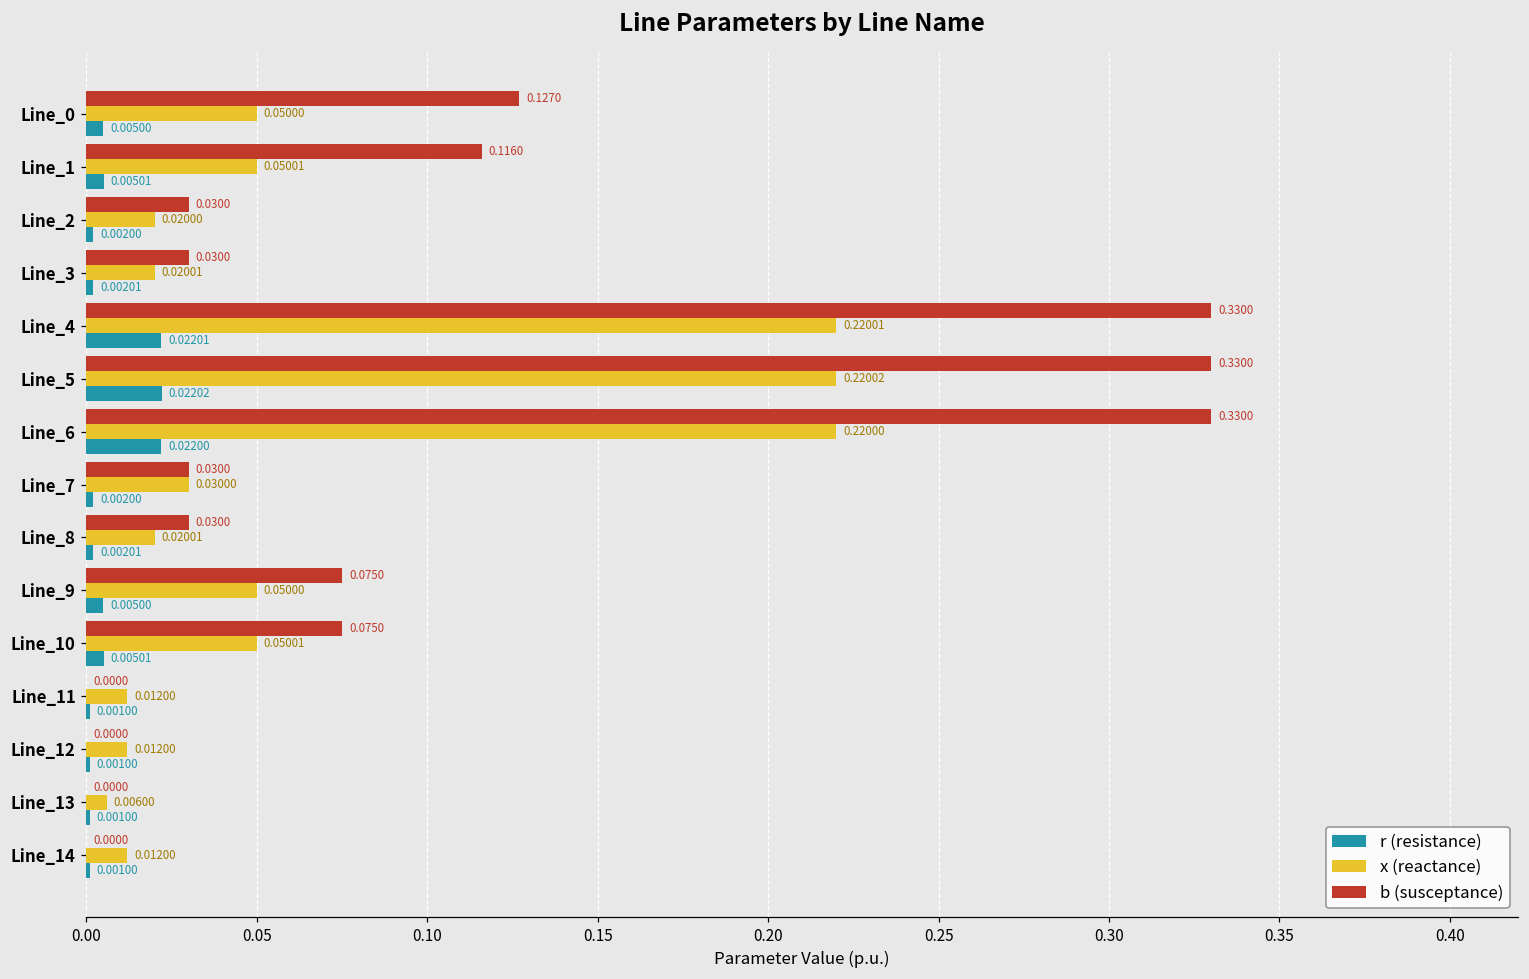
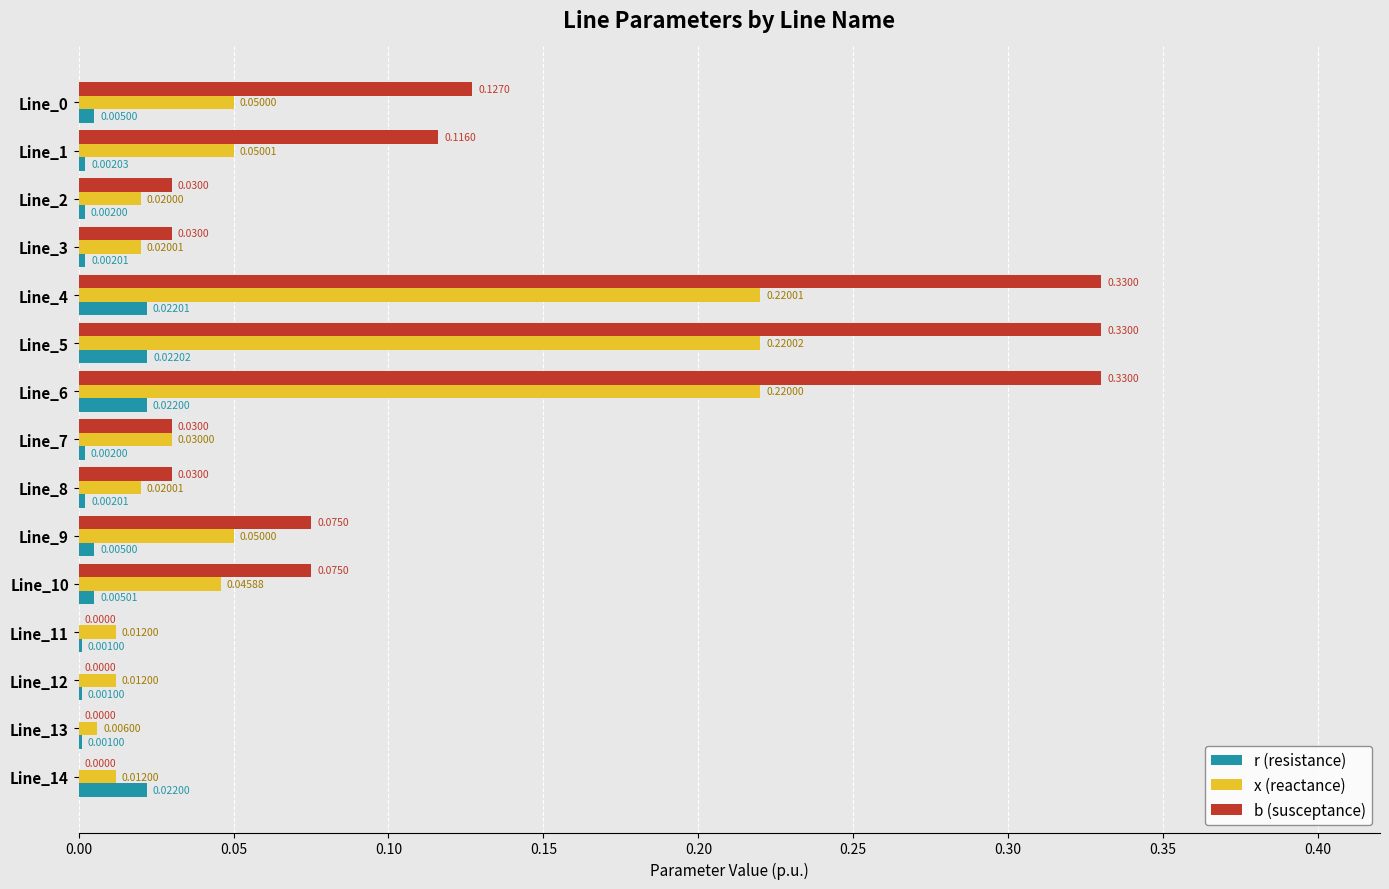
r (resistance), Line_1: 0.00501 -> 0.00203
x (reactance), Line_10: 0.05001 -> 0.04588
r (resistance), Line_14: 0.00100 -> 0.02200
